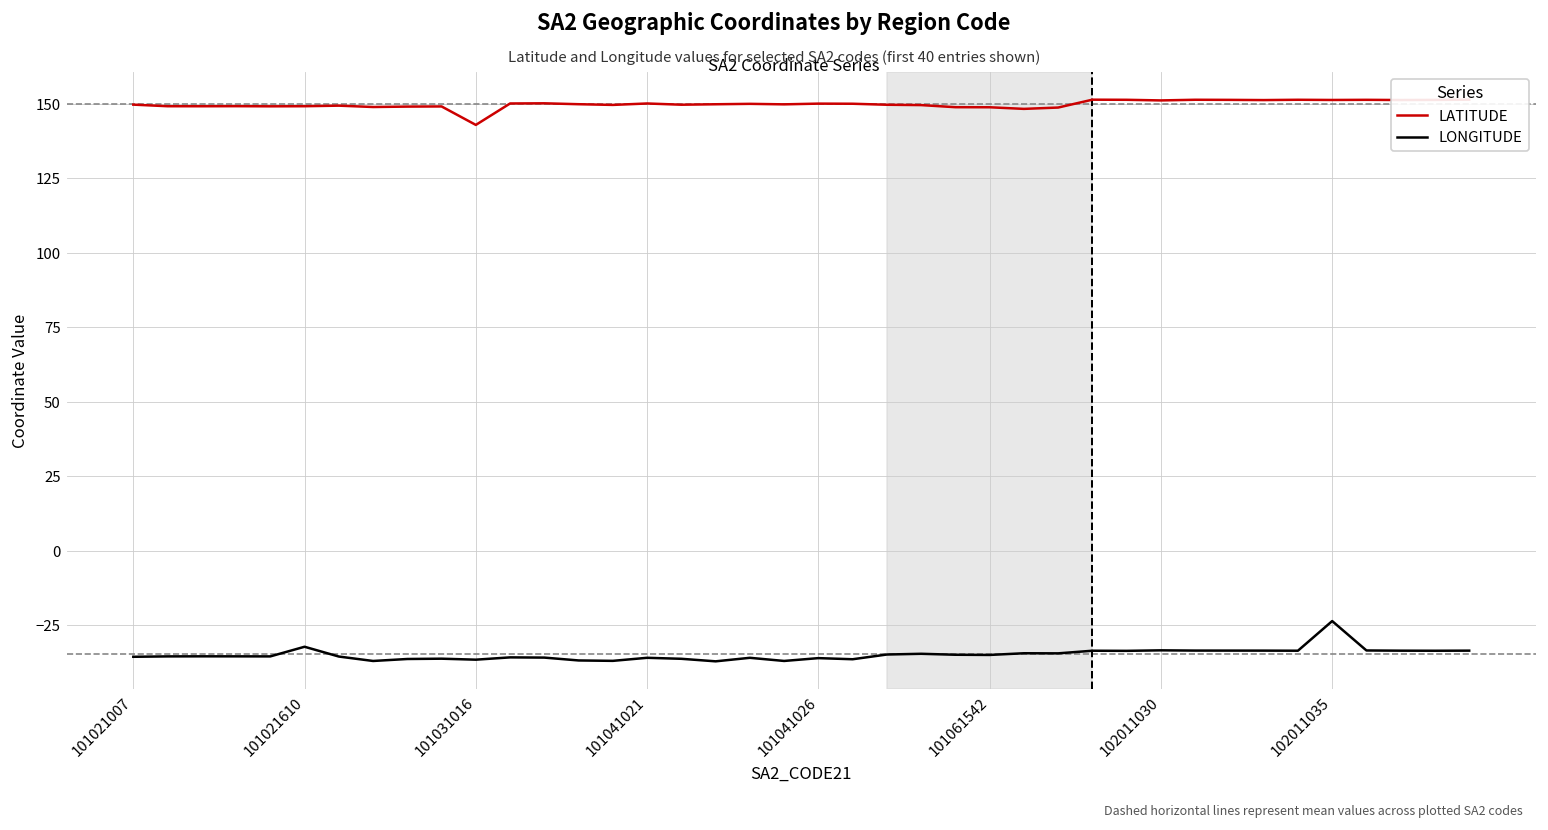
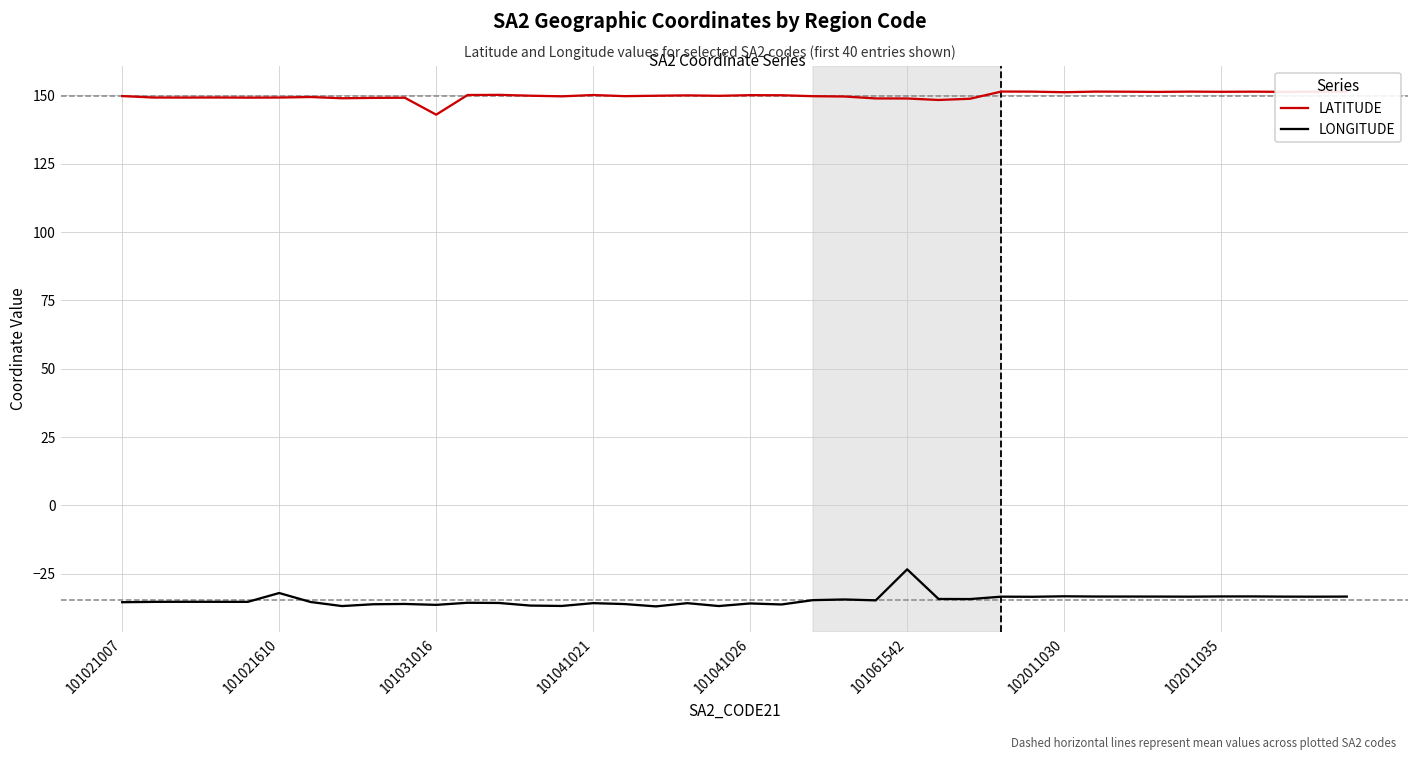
LONGITUDE, 101061542: -35 -> -23
LONGITUDE, 102011035: -24 -> -33
